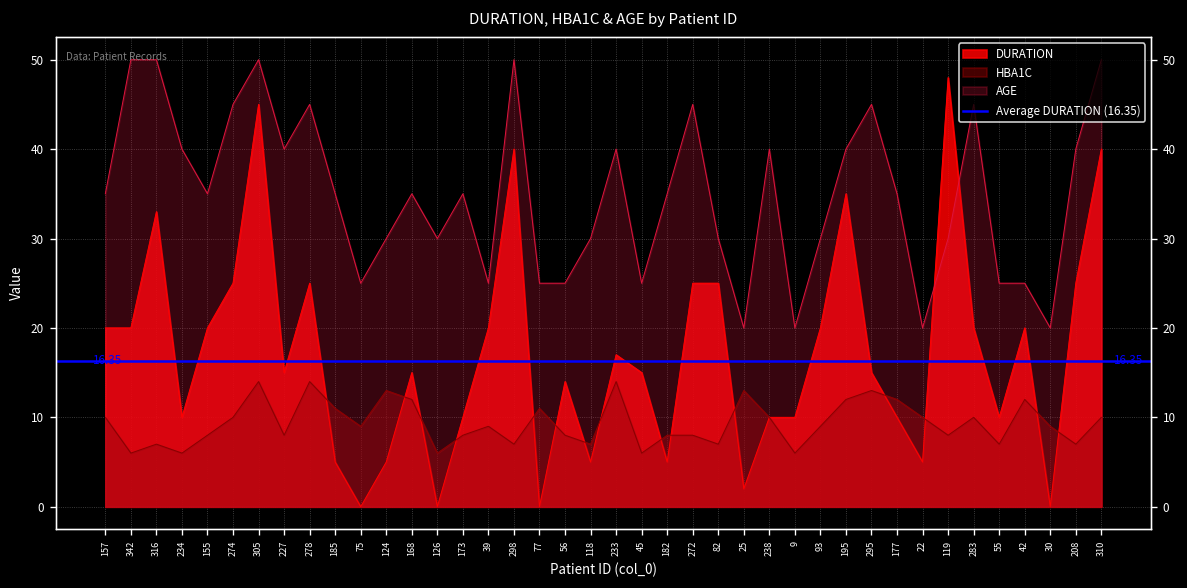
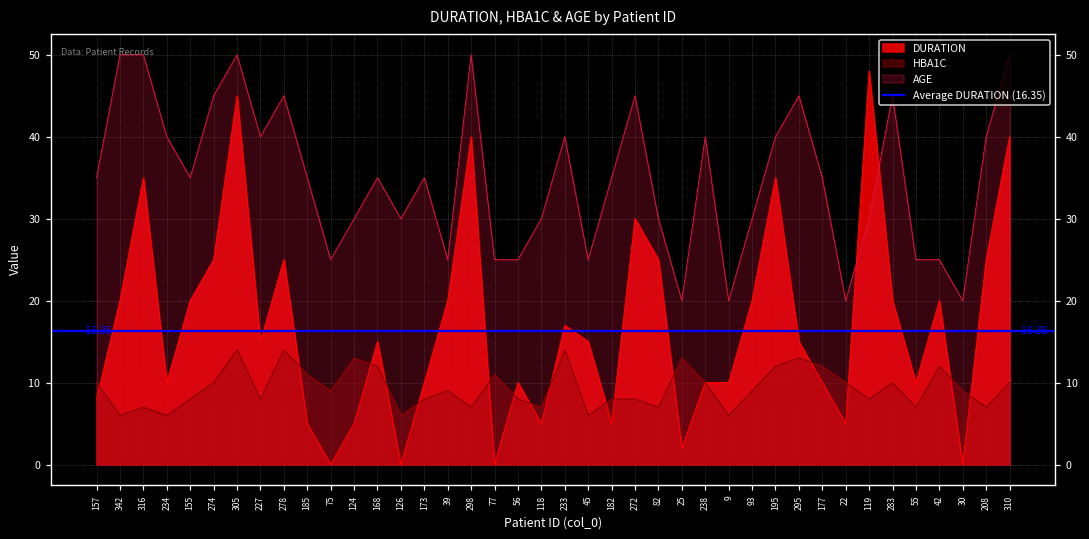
DURATION, 157: 20 -> 8
DURATION, 316: 33 -> 35
DURATION, 56: 14 -> 10
DURATION, 272: 25 -> 30
